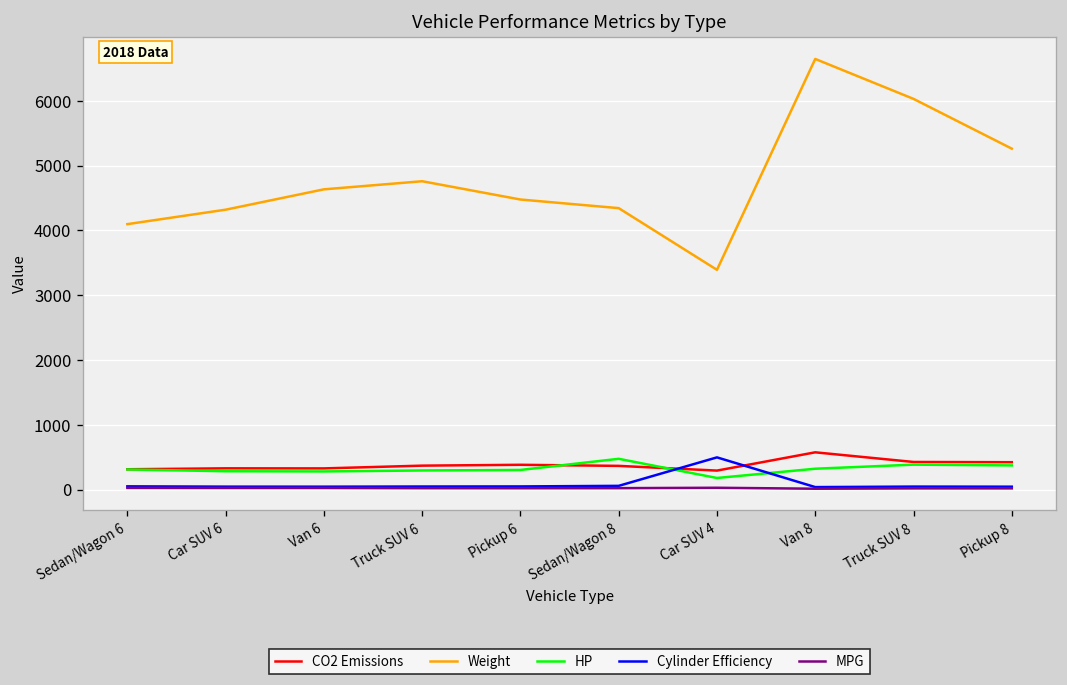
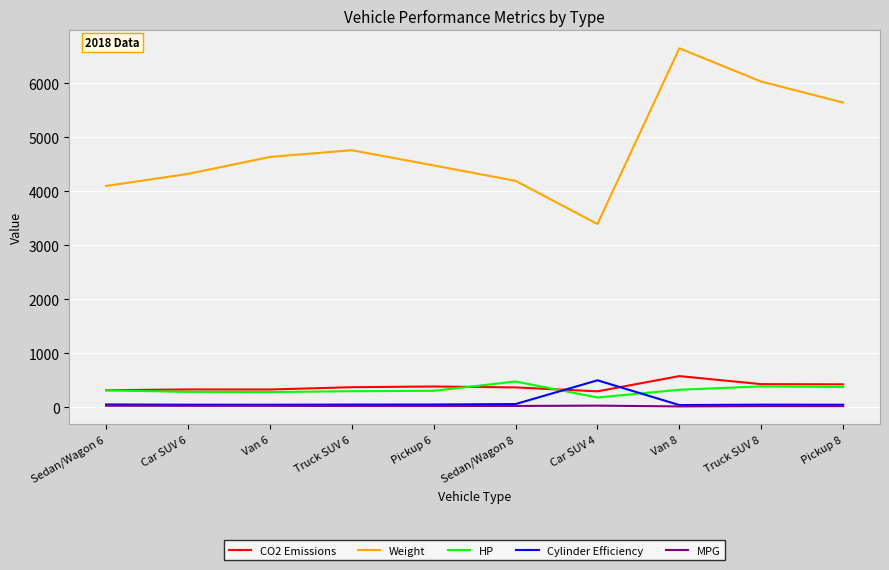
Weight, Sedan/Wagon 8: 4300 -> 4200
Weight, Pickup 8: 5300 -> 5600
